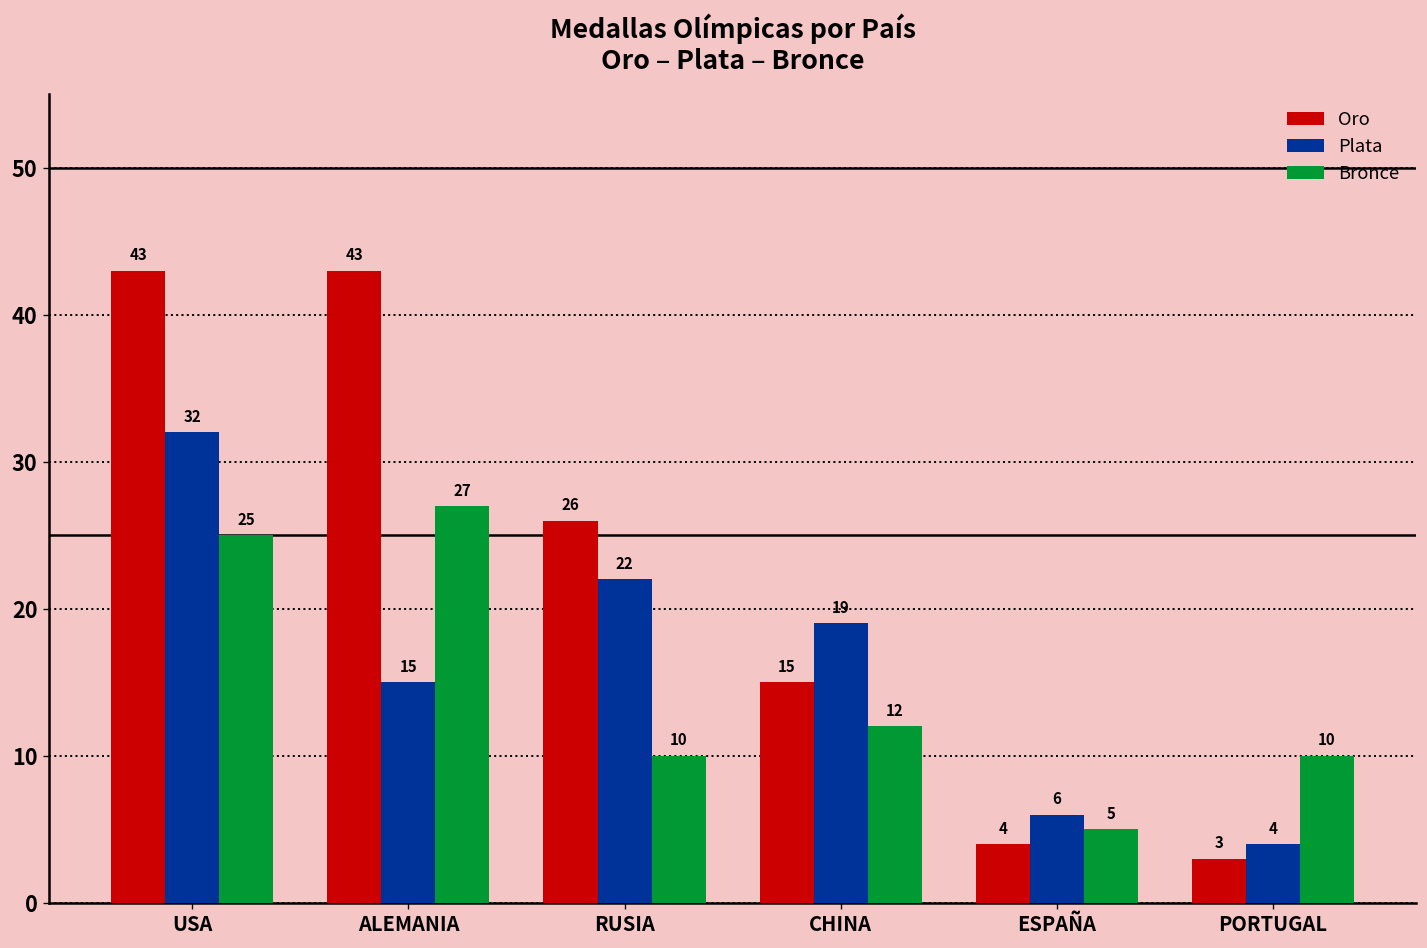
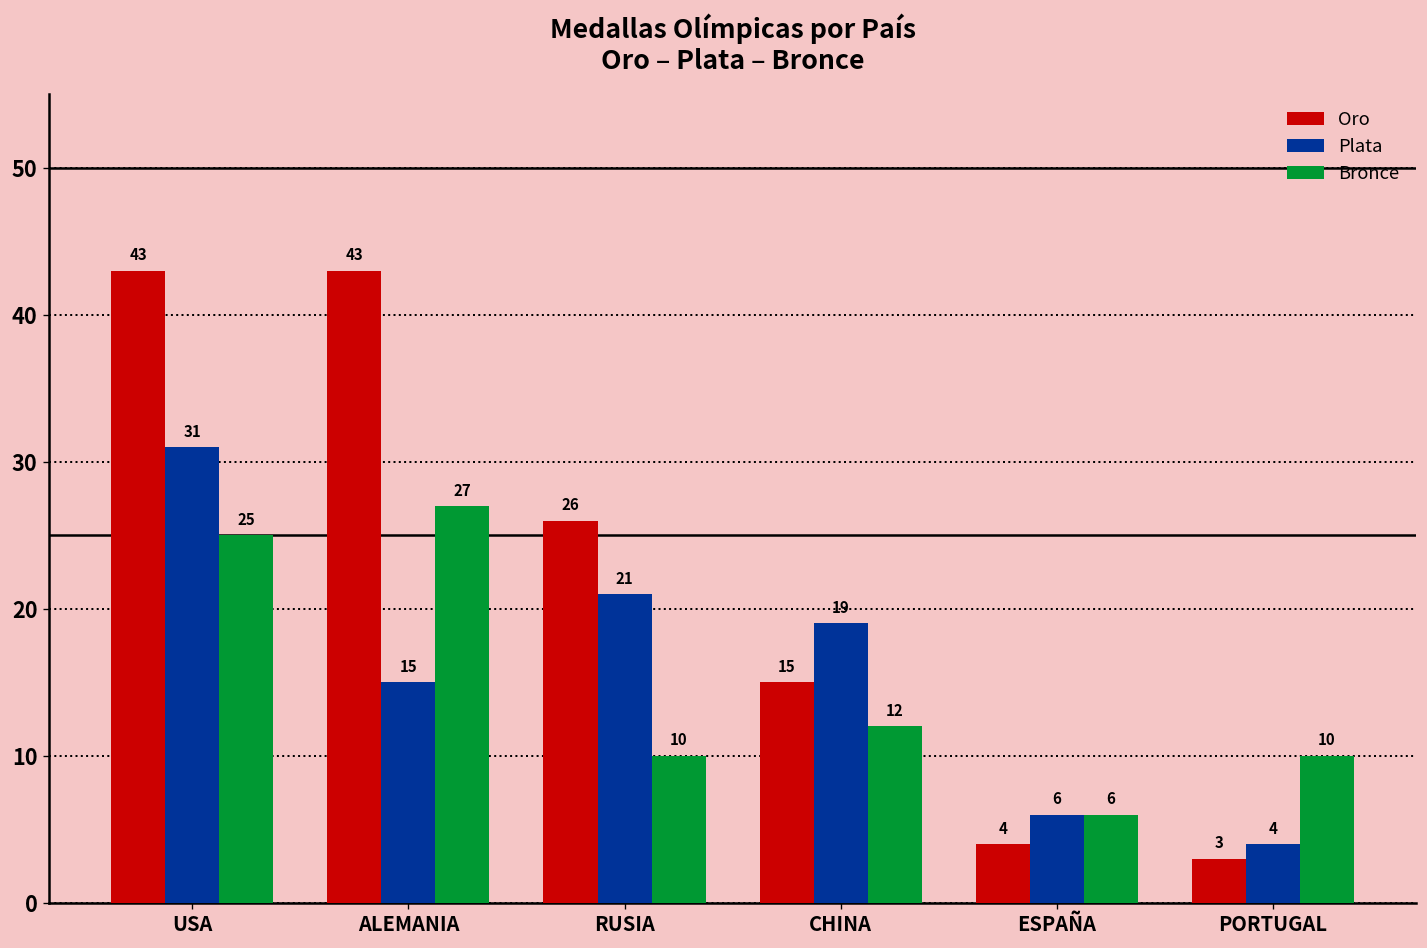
Plata, USA: 32 -> 31
Plata, RUSIA: 22 -> 21
Bronce, ESPAÑA: 5 -> 6
